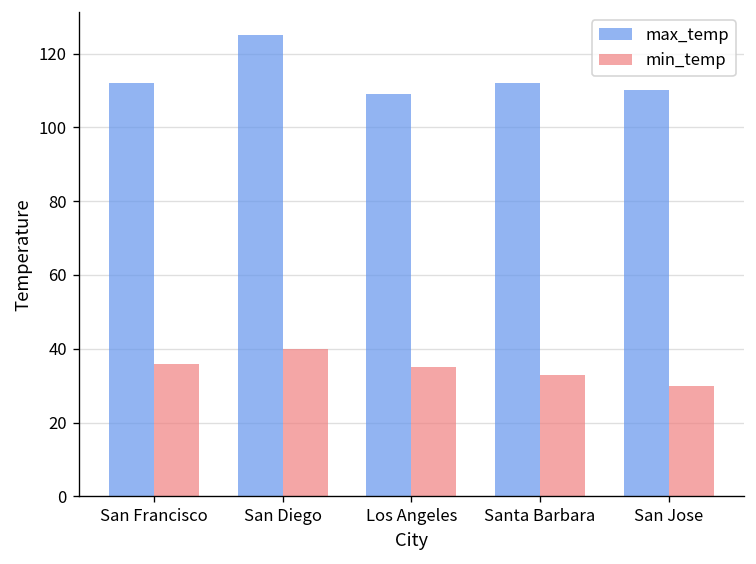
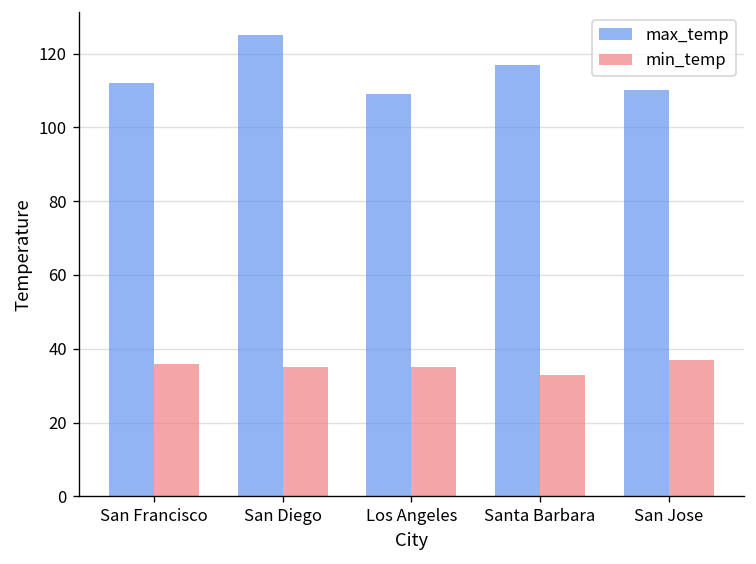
min_temp, San Diego: 40 -> 35
max_temp, Santa Barbara: 112 -> 117
min_temp, San Jose: 30 -> 37
